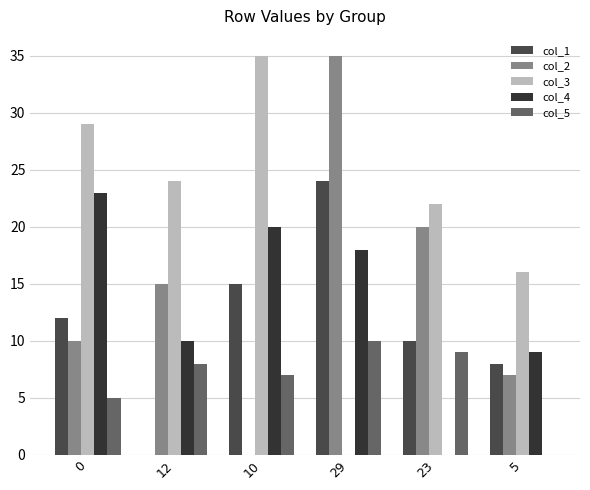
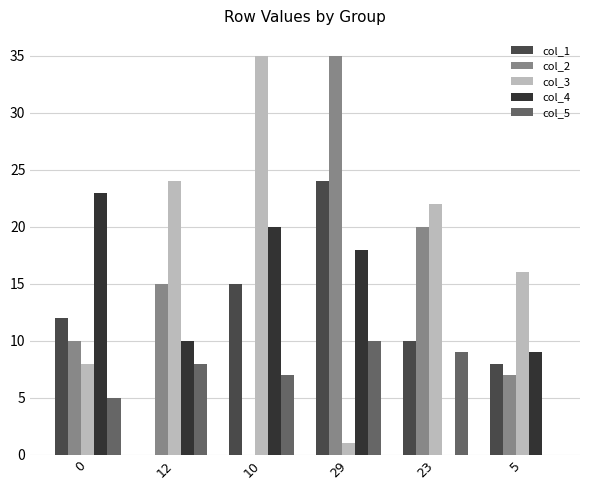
col_3, 0: 29 -> 8
col_3, 29: 0 -> 1
